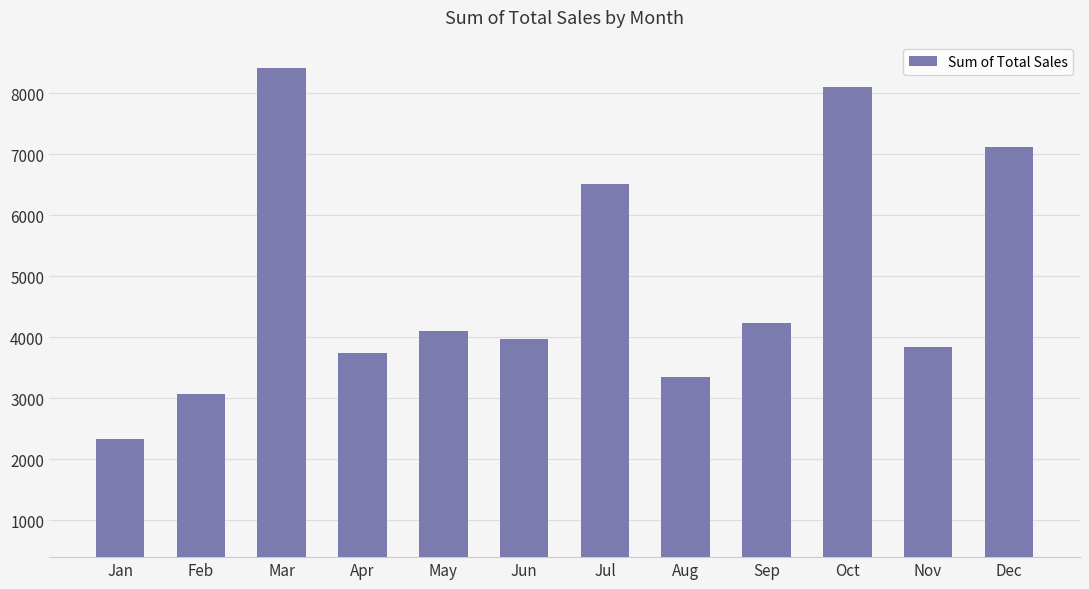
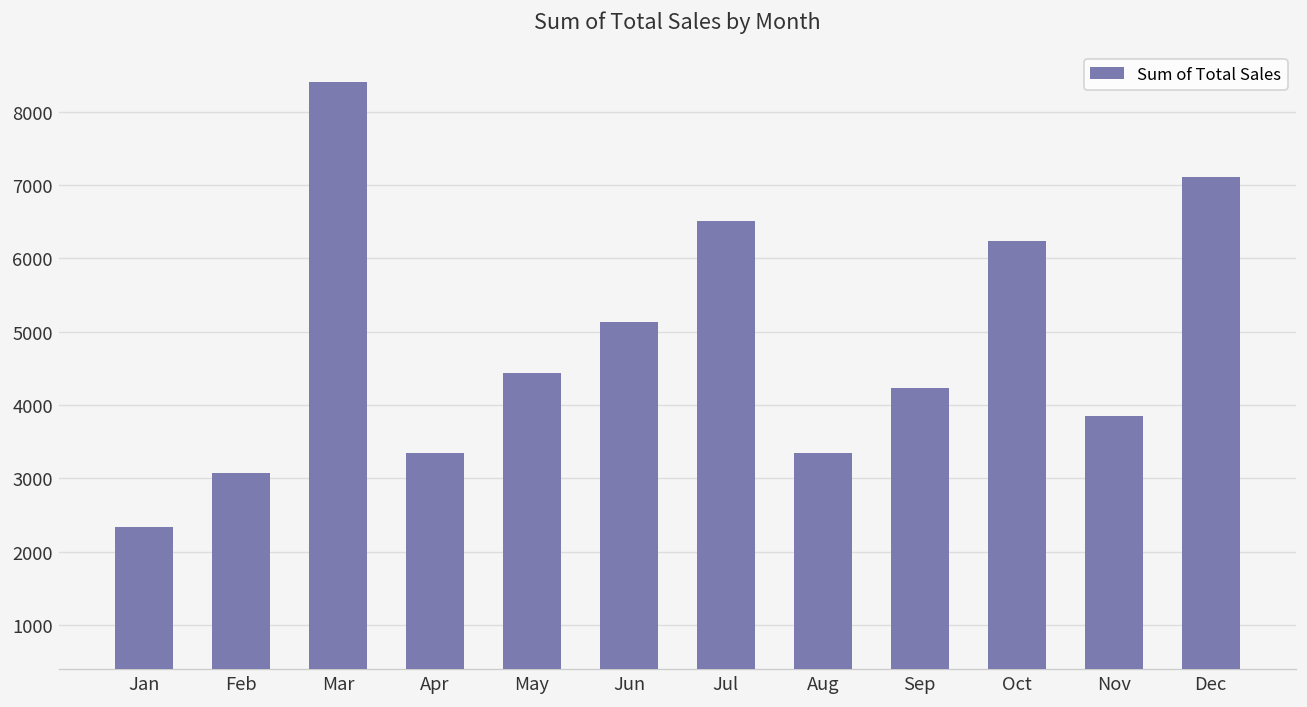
Apr: 3700 -> 3300
May: 4100 -> 4400
Jun: 4000 -> 5100
Oct: 8100 -> 6200
